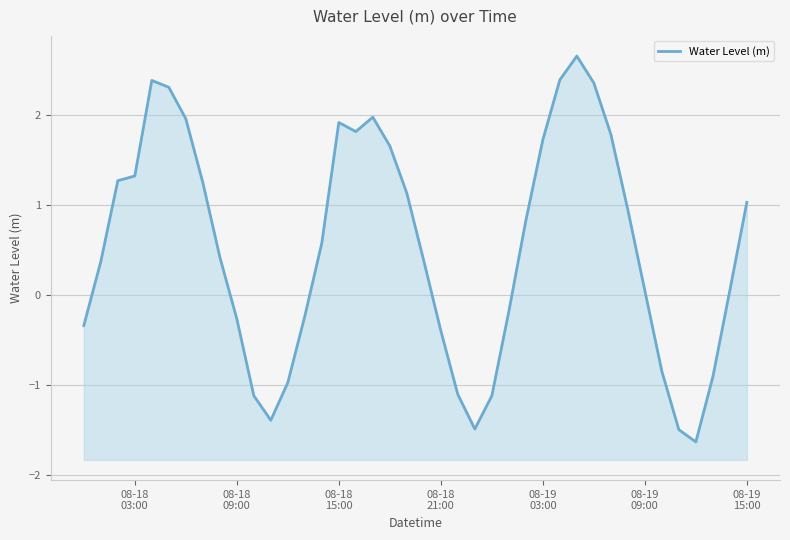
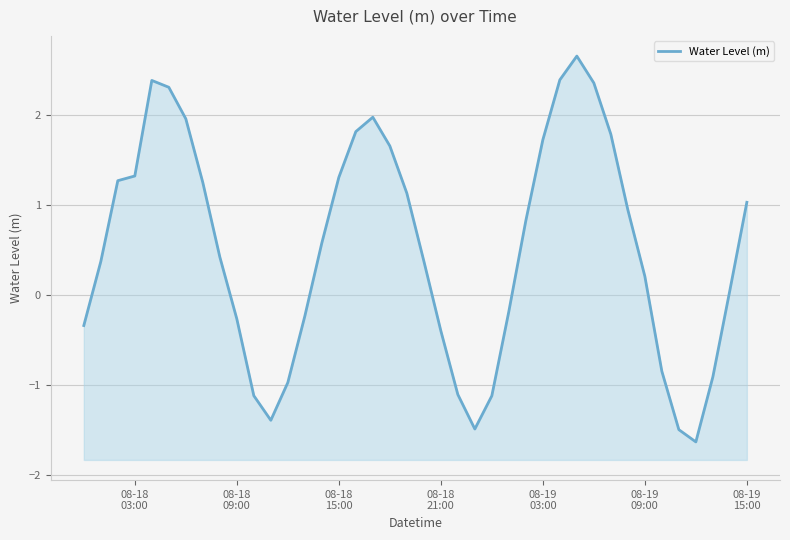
08-18 15:00: 1.9 -> 1.3
08-19 09:00: 0.0 -> 0.2
